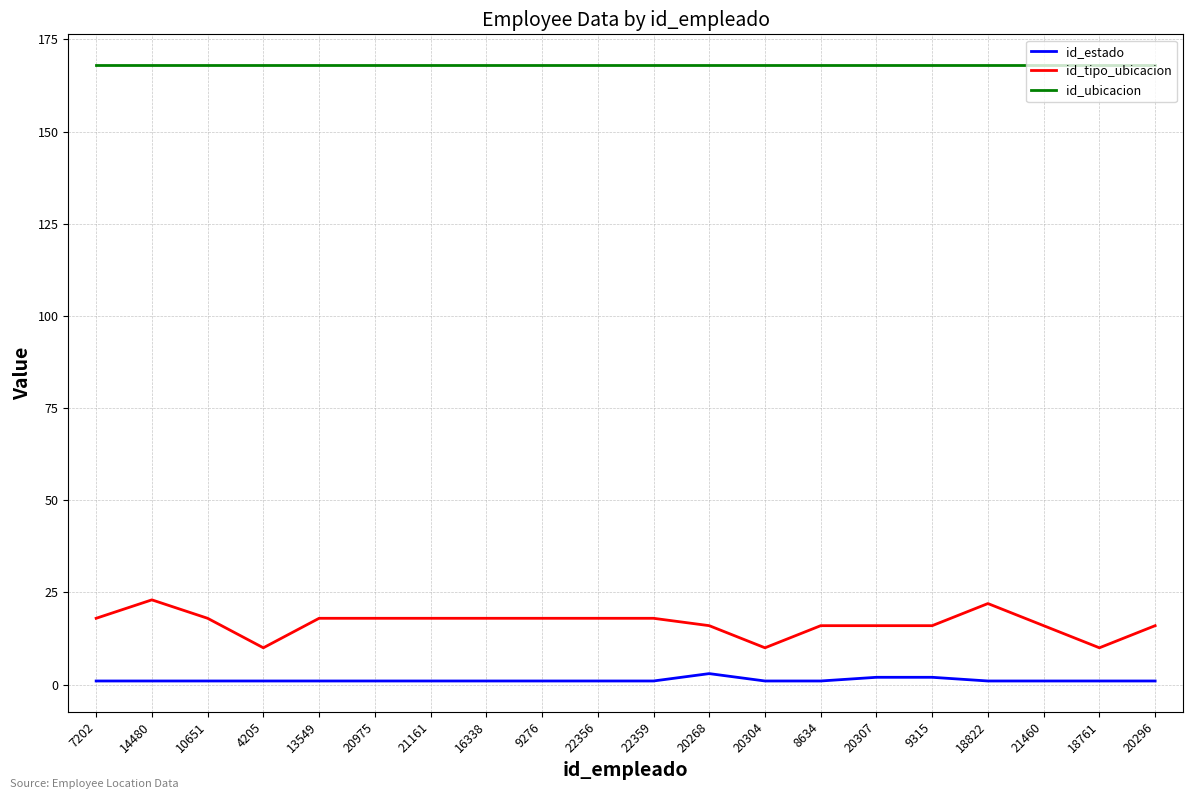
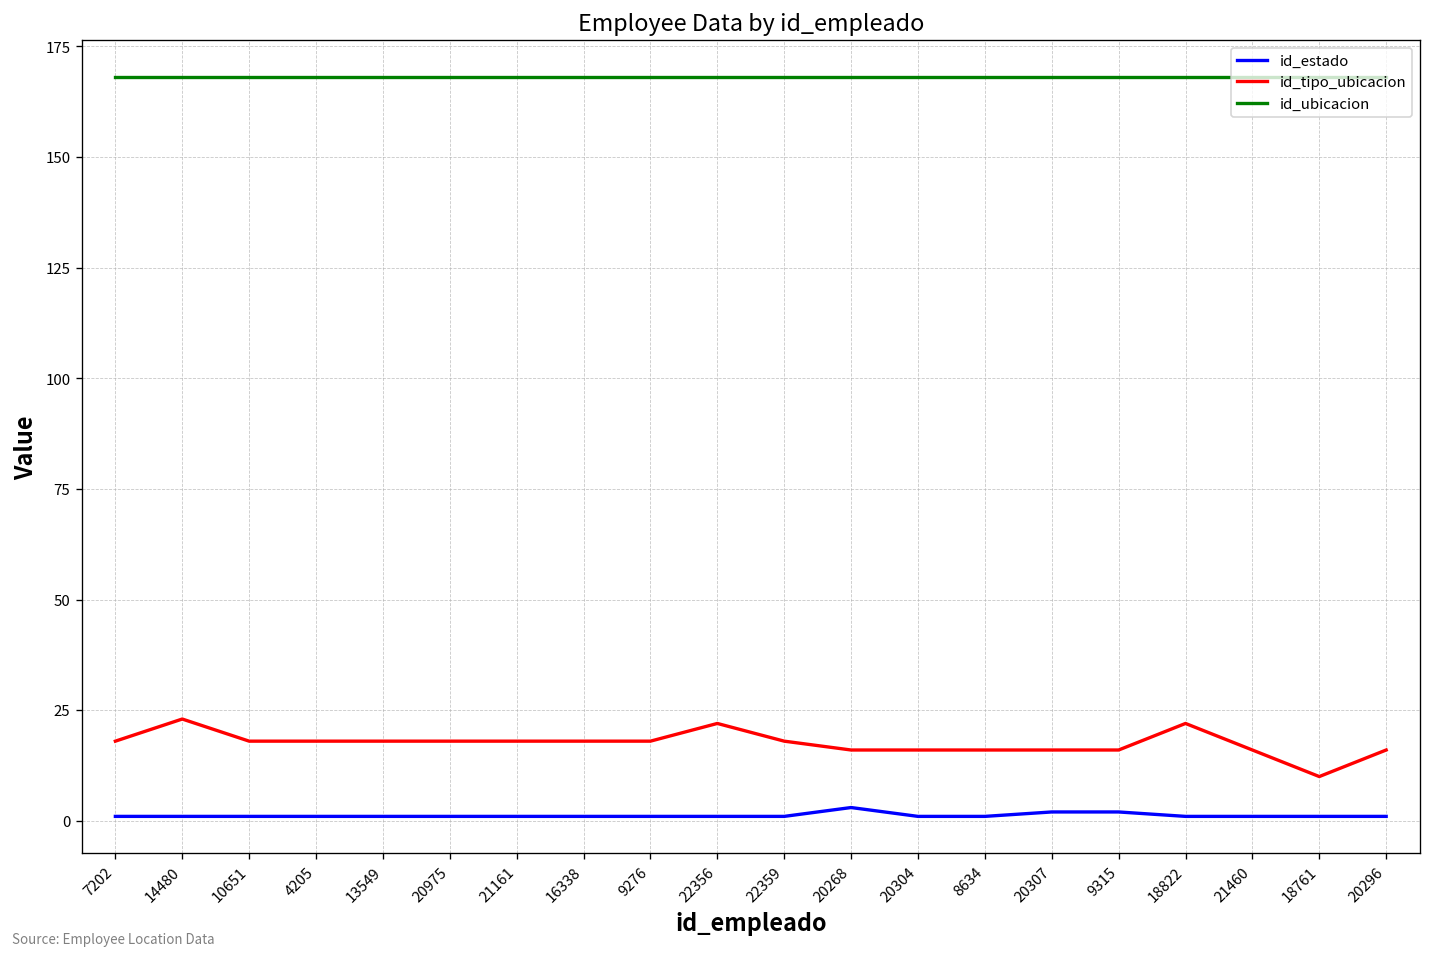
id_tipo_ubicacion, 4205: 10 -> 18
id_tipo_ubicacion, 22356: 18 -> 22
id_tipo_ubicacion, 20304: 10 -> 16
